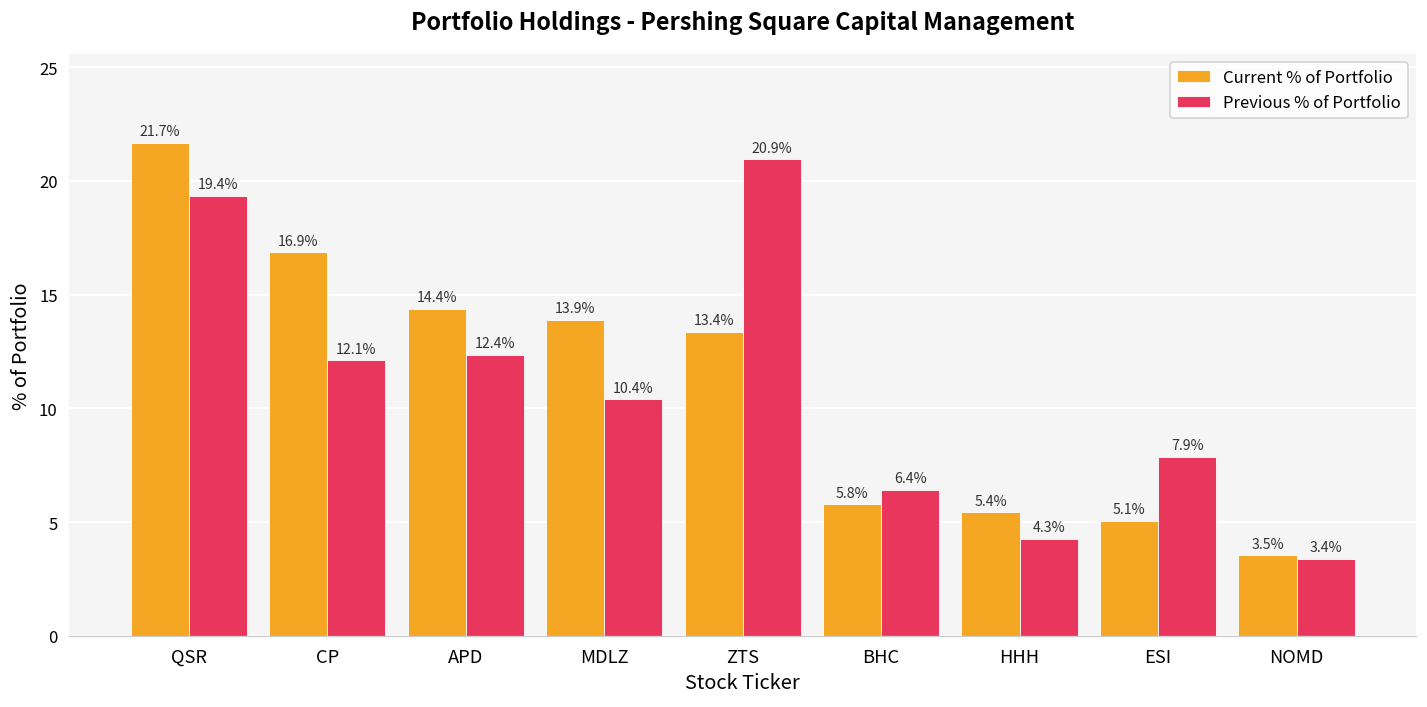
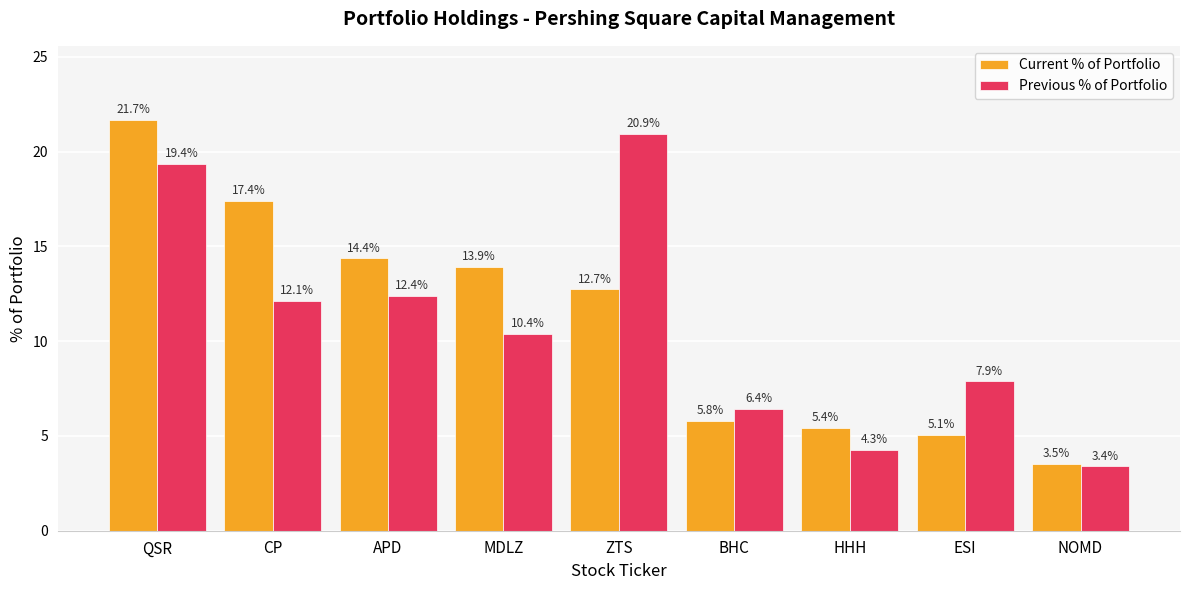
Current % of Portfolio, CP: 16.9% -> 17.4%
Current % of Portfolio, ZTS: 13.4% -> 12.7%
